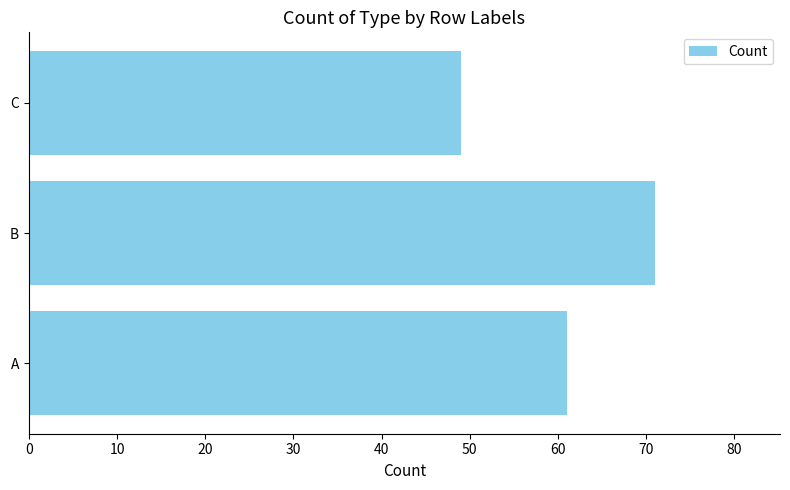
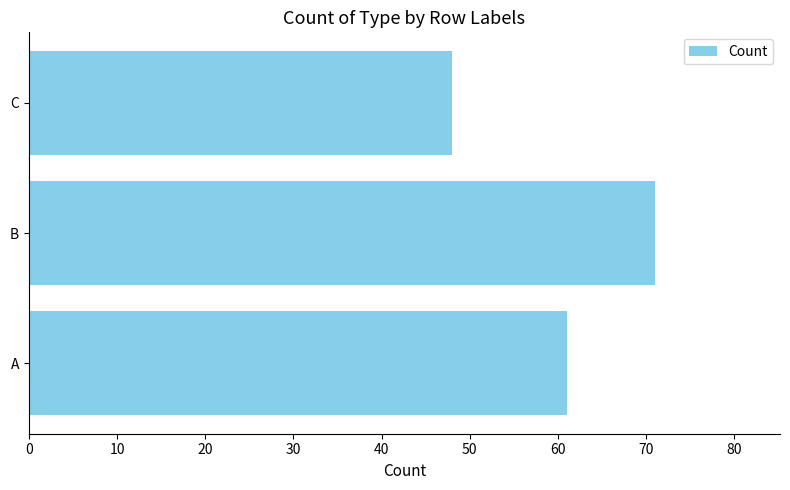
C: 49 -> 48
